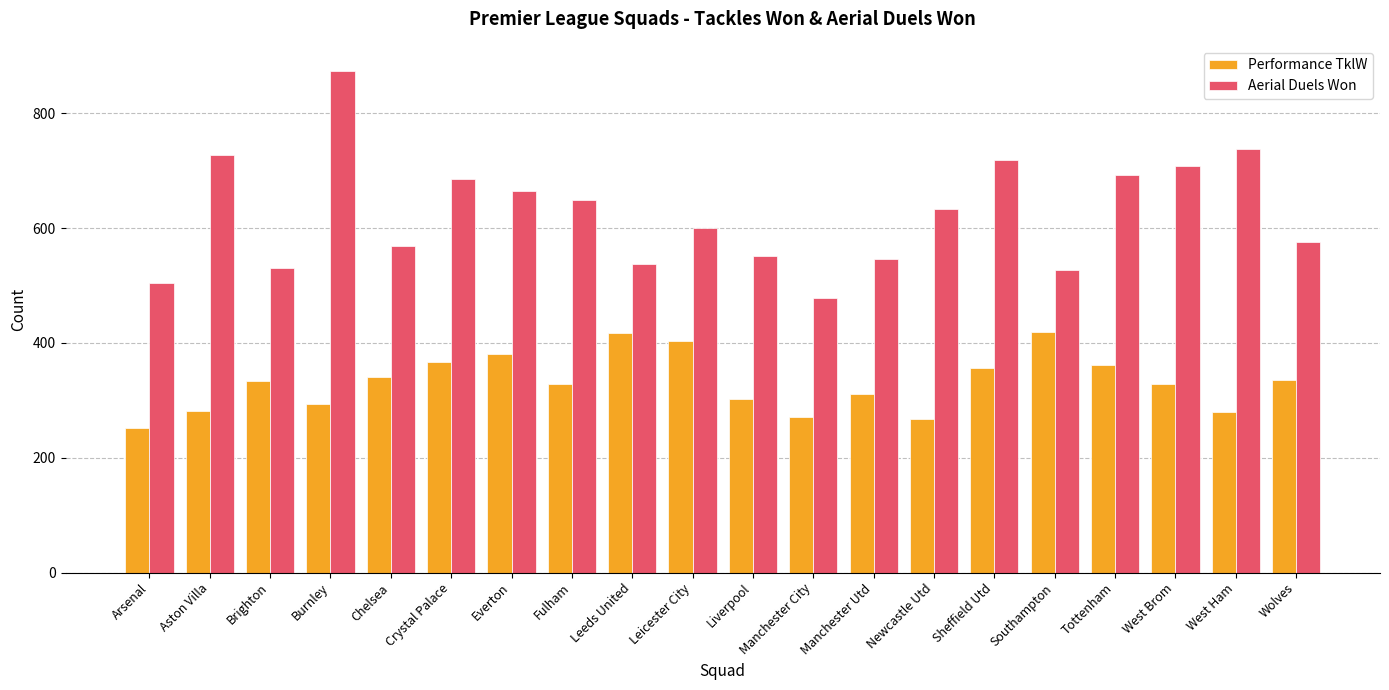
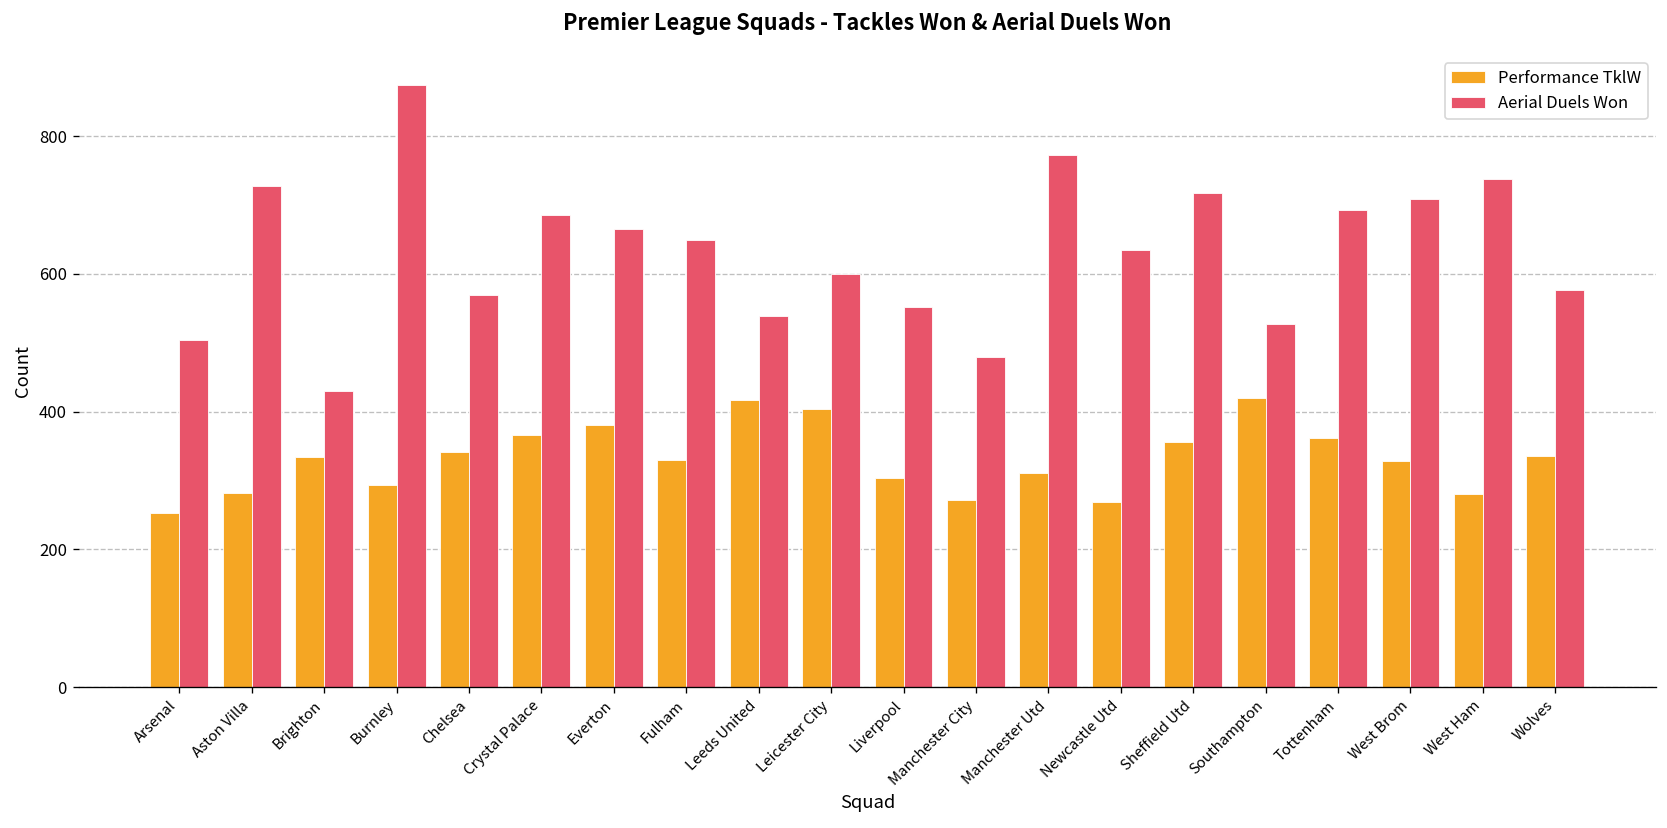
Aerial Duels Won, Brighton: 530 -> 430
Aerial Duels Won, Manchester Utd: 550 -> 770
